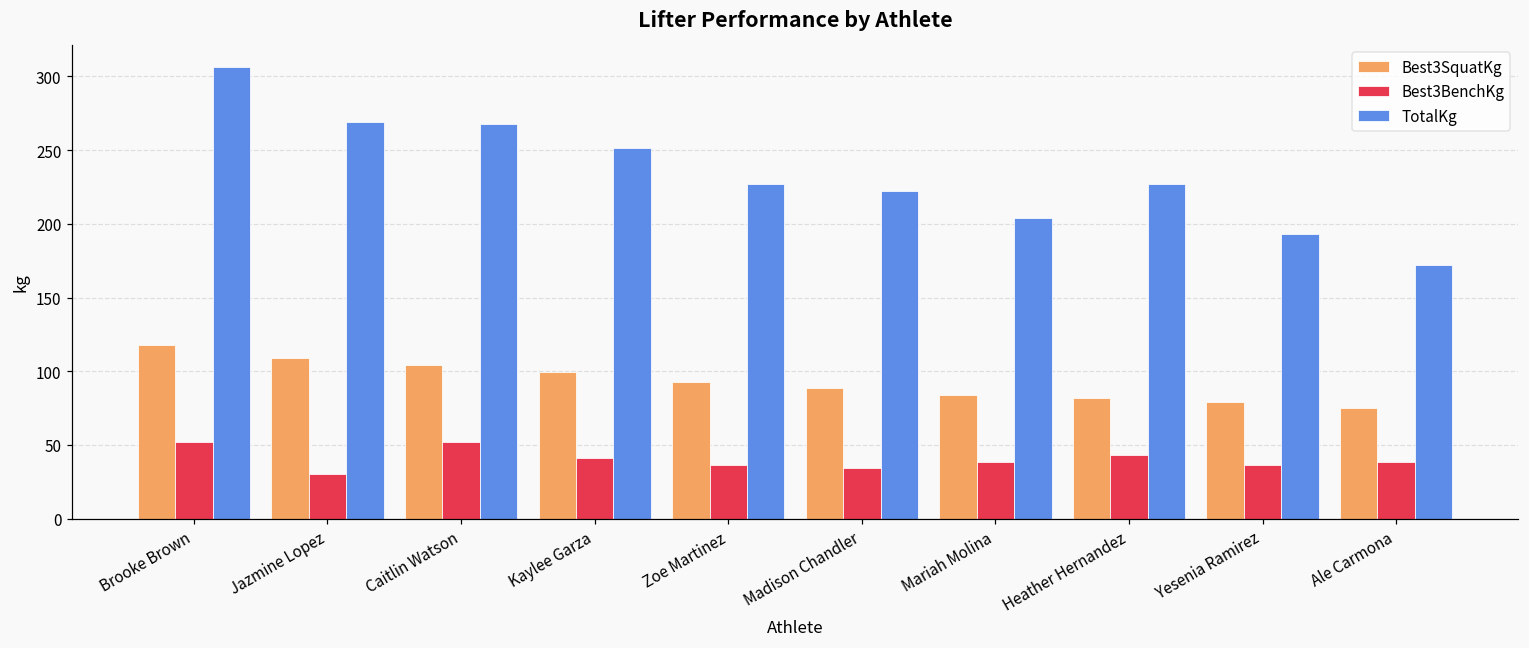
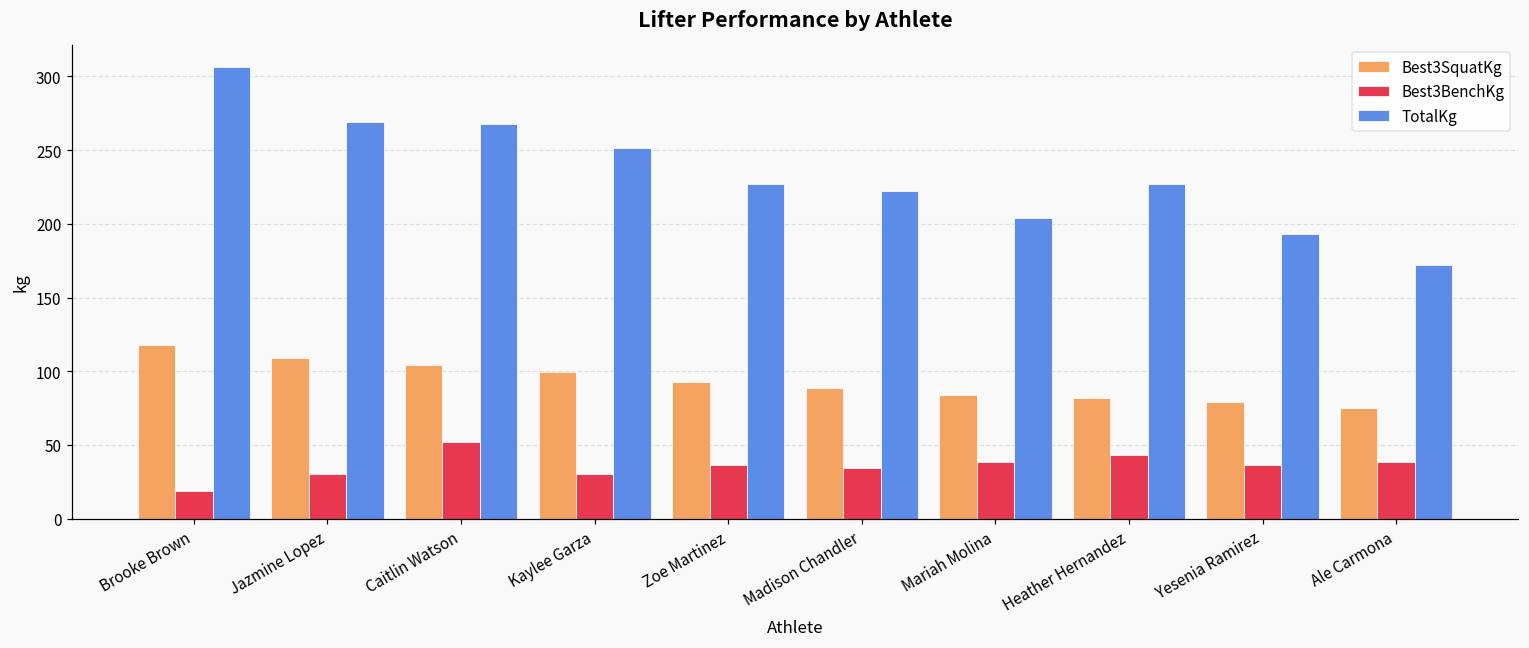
Best3BenchKg, Brooke Brown: 52 -> 19
Best3BenchKg, Kaylee Garza: 41 -> 30
